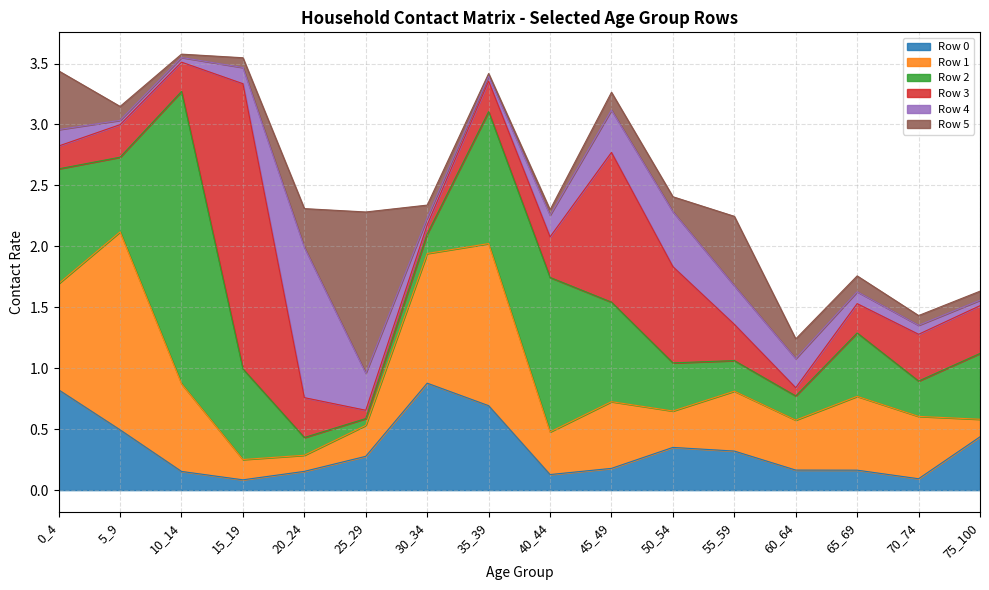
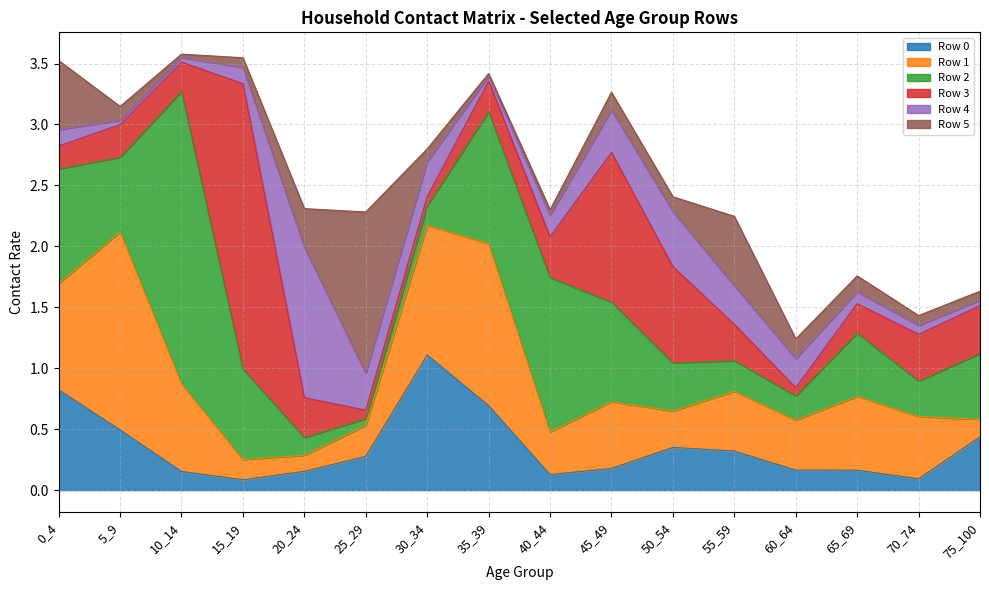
Row 5, 0_4: 0.48 -> 0.57
Row 0, 30_34: 0.88 -> 1.11
Row 4, 30_34: 0.06 -> 0.29
